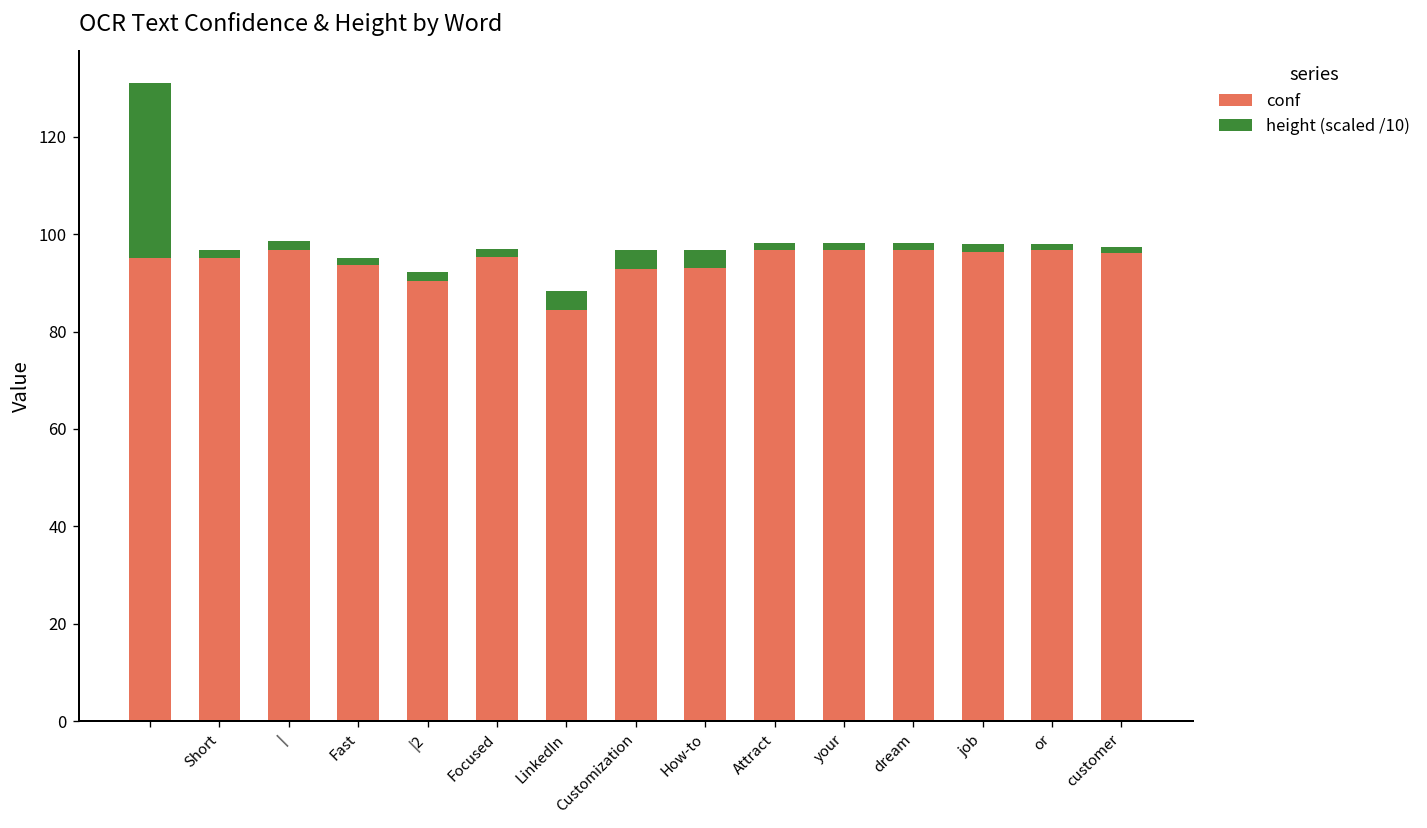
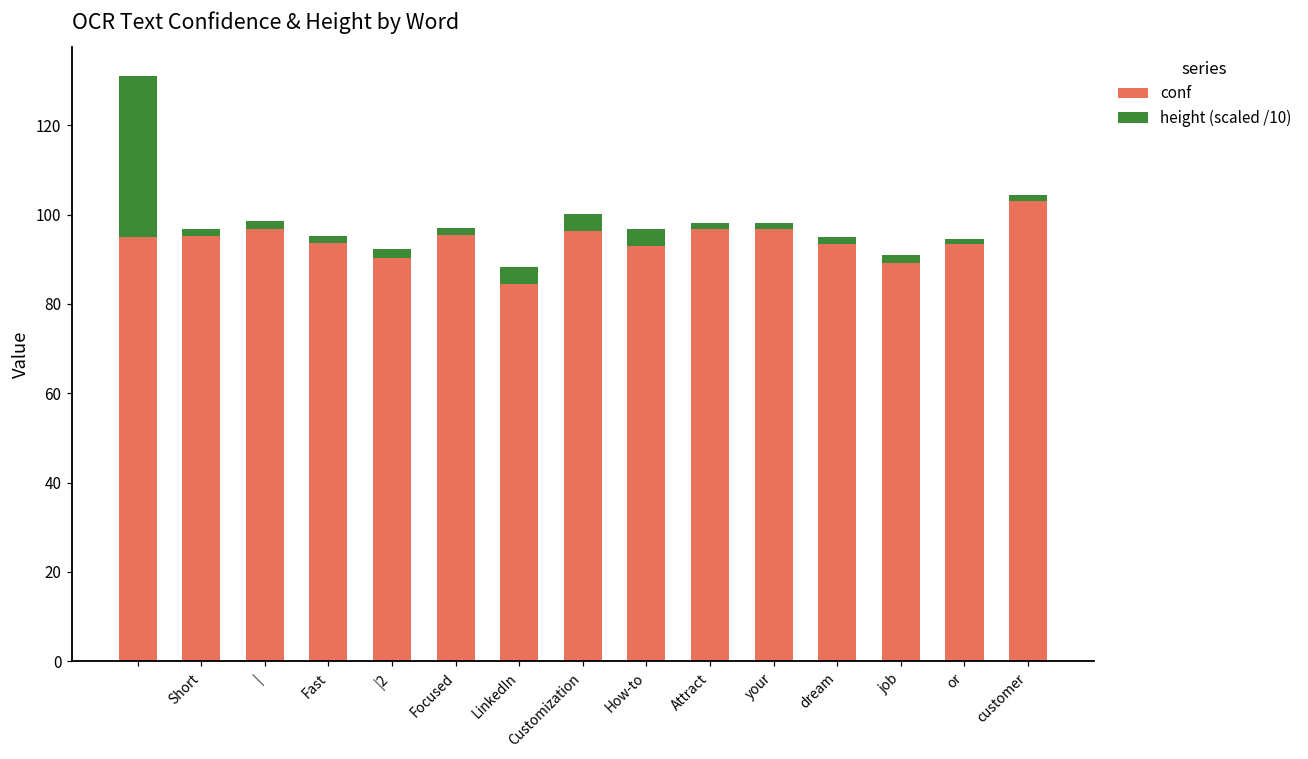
conf, Customization: 93 -> 96
conf, dream: 97 -> 93
conf, job: 96 -> 89
conf, or: 97 -> 93
conf, customer: 96 -> 103
